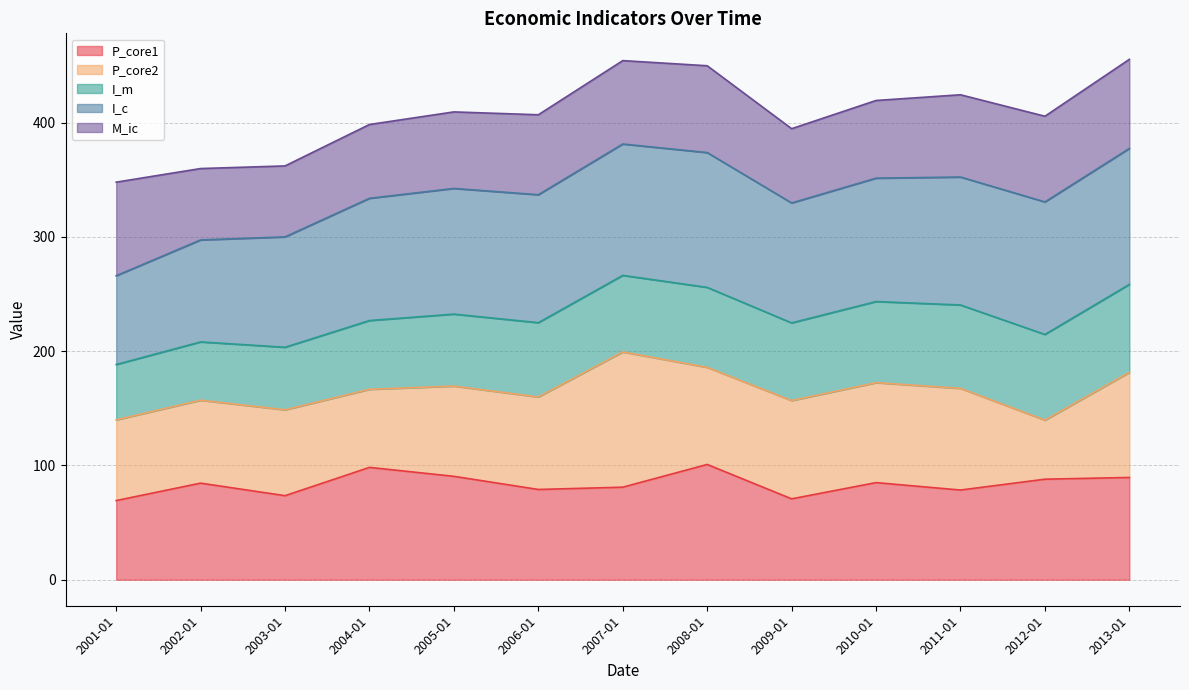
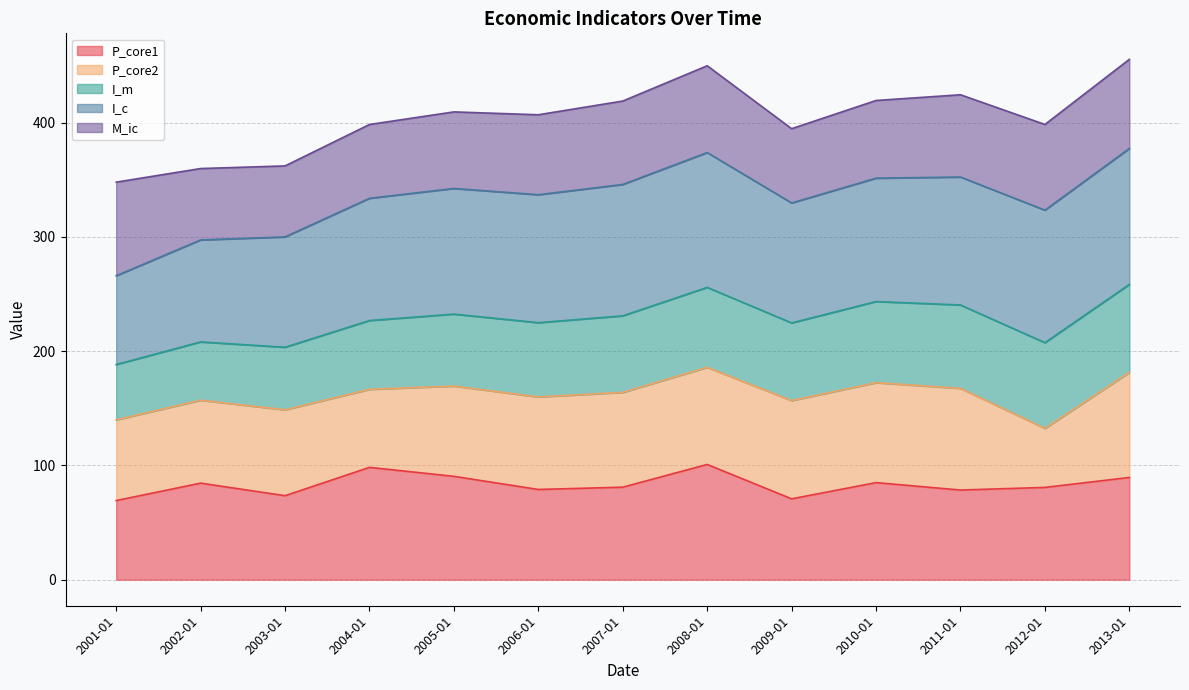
P_core2, 2007-01: 118 -> 83
P_core1, 2012-01: 88 -> 81
